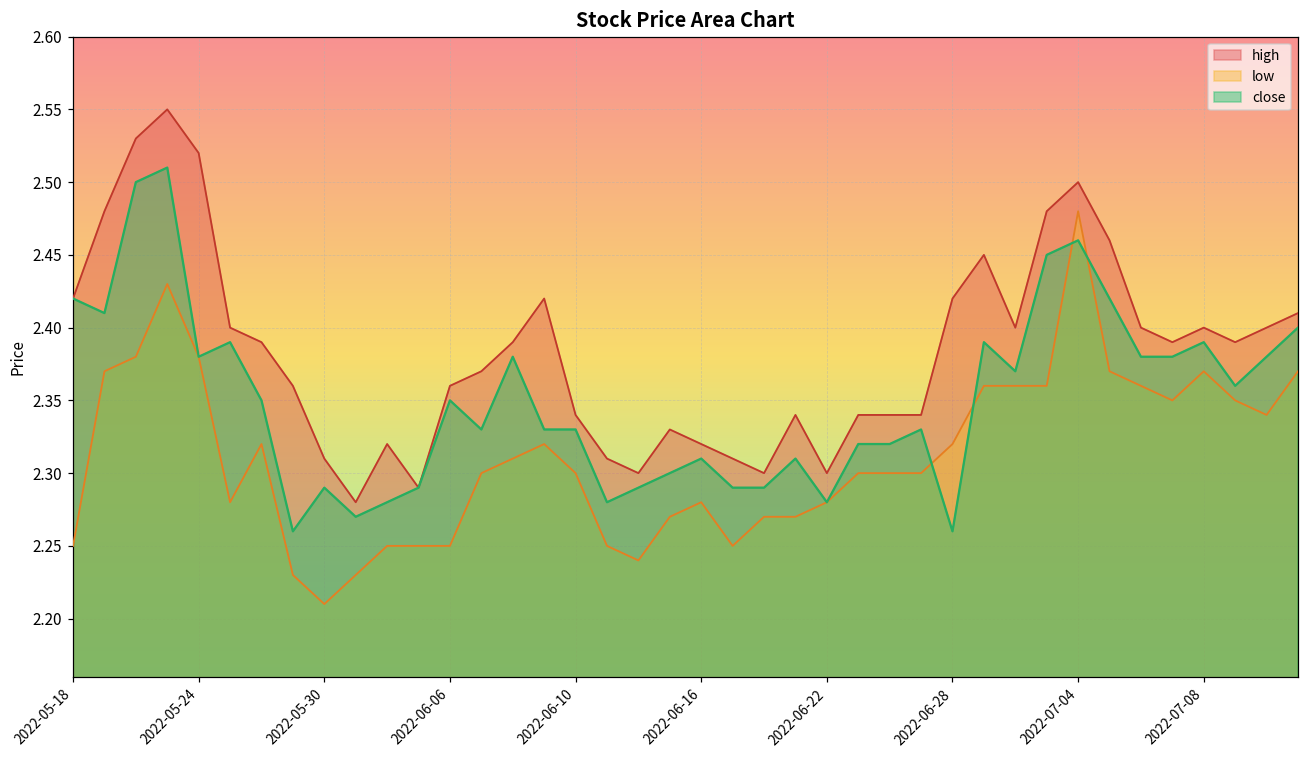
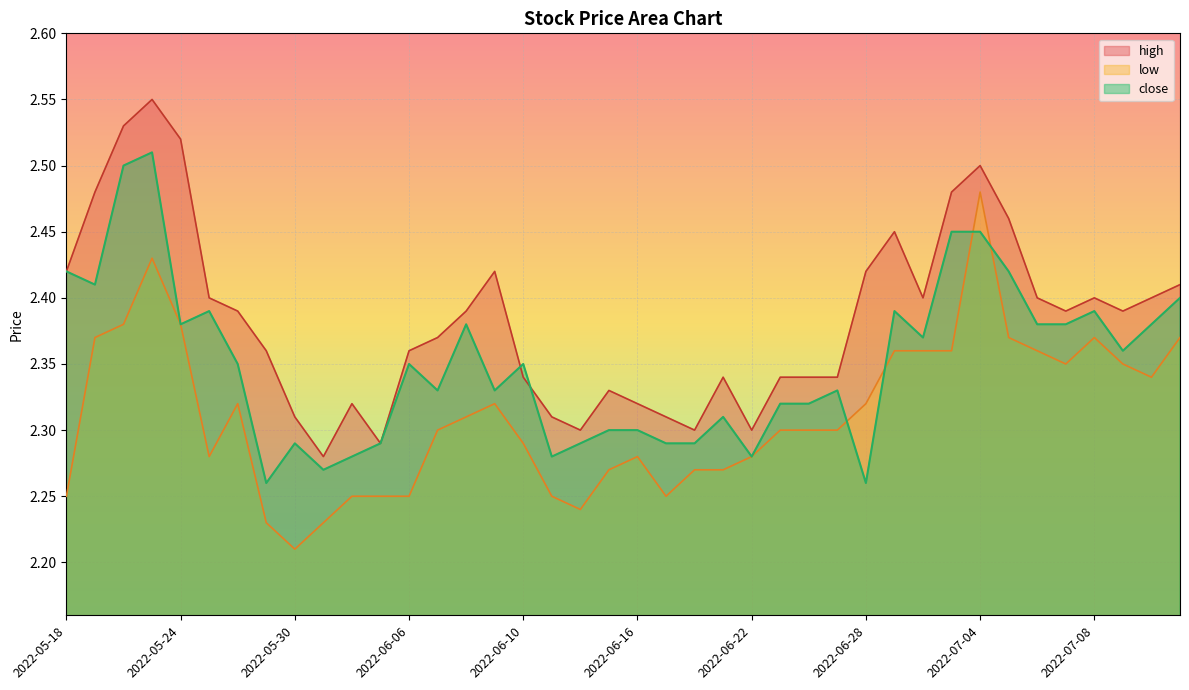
low, 2022-06-10: 2.30 -> 2.29
close, 2022-06-10: 2.33 -> 2.35
close, 2022-06-16: 2.31 -> 2.30
close, 2022-07-04: 2.46 -> 2.45
